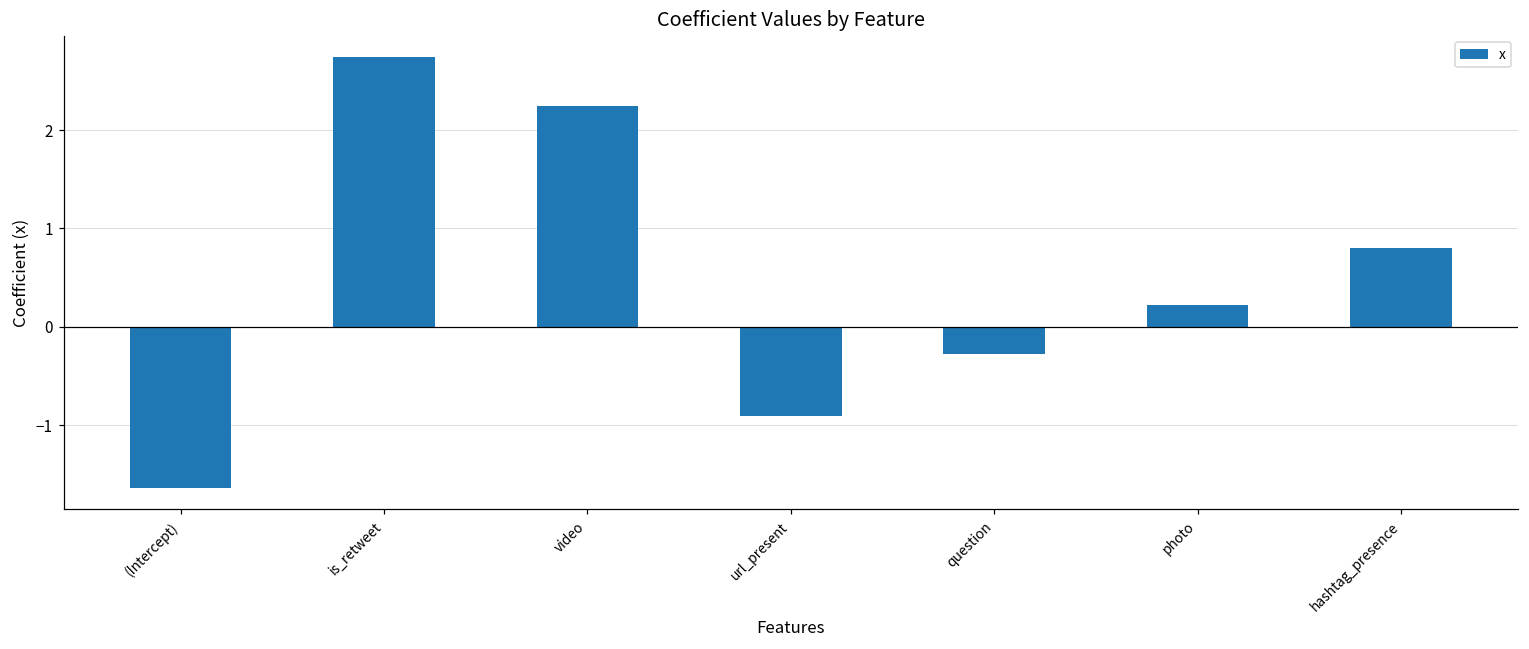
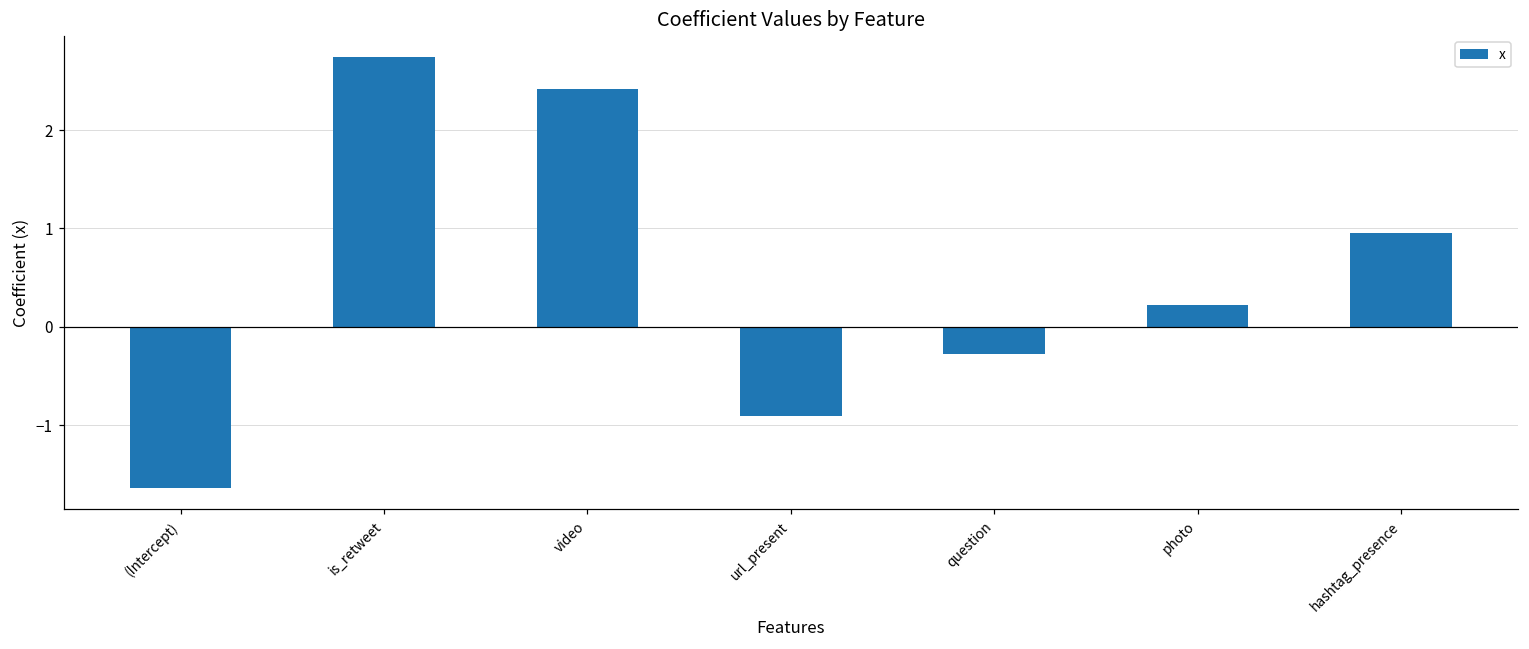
video: 2.2 -> 2.4
hashtag_presence: 0.8 -> 0.9
